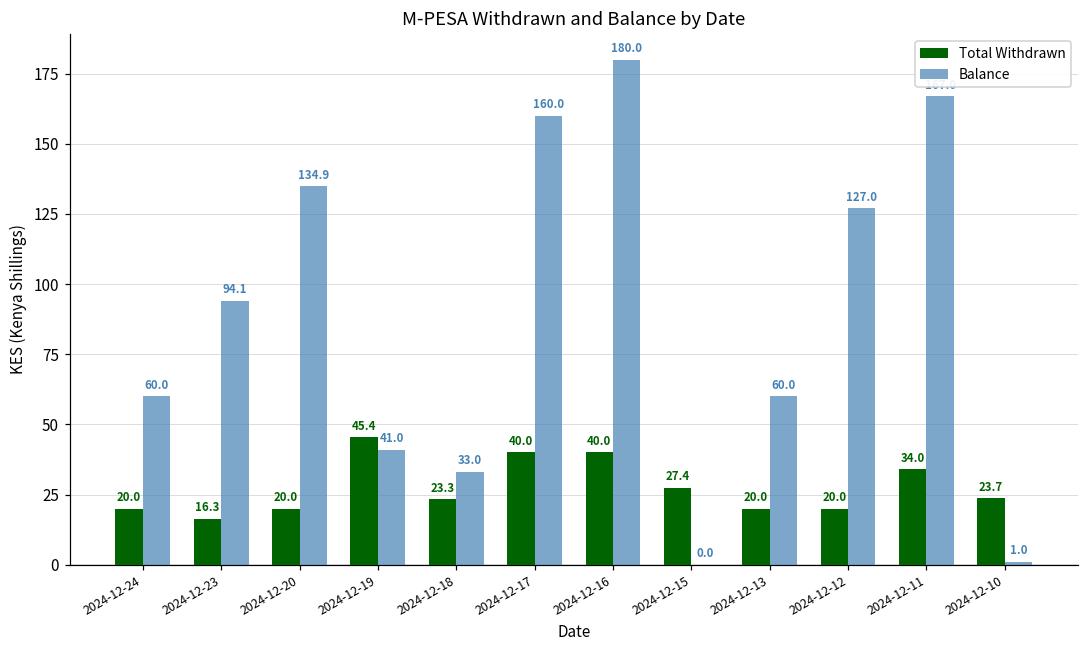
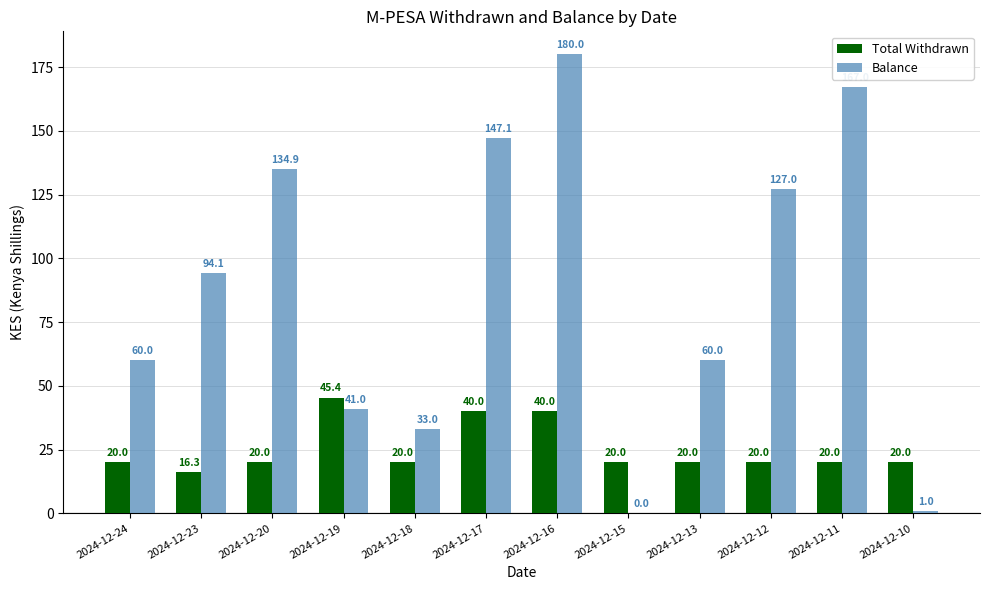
Total Withdrawn, 2024-12-18: 23.3 -> 20.0
Balance, 2024-12-17: 160.0 -> 147.1
Total Withdrawn, 2024-12-15: 27.4 -> 20.0
Total Withdrawn, 2024-12-11: 34.0 -> 20.0
Total Withdrawn, 2024-12-10: 23.7 -> 20.0
